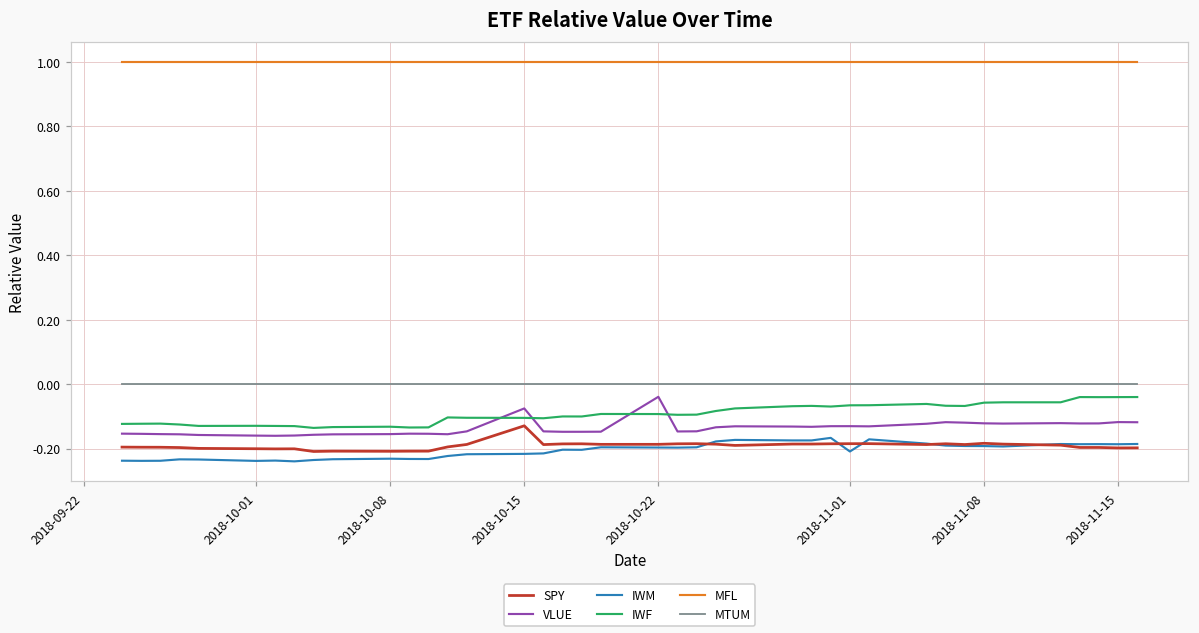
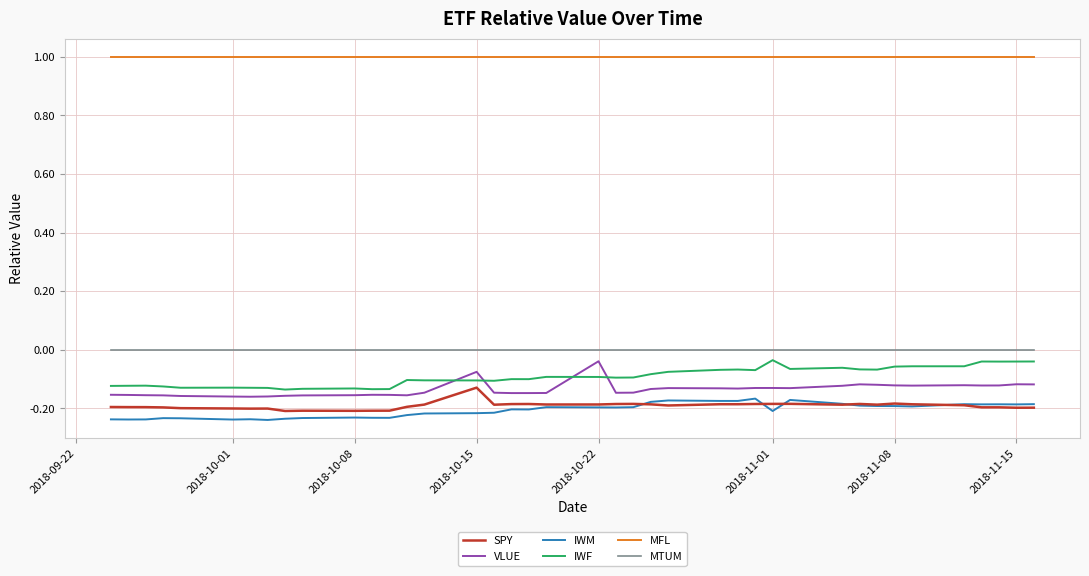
IWF, 2018-11-01: -0.07 -> -0.04
